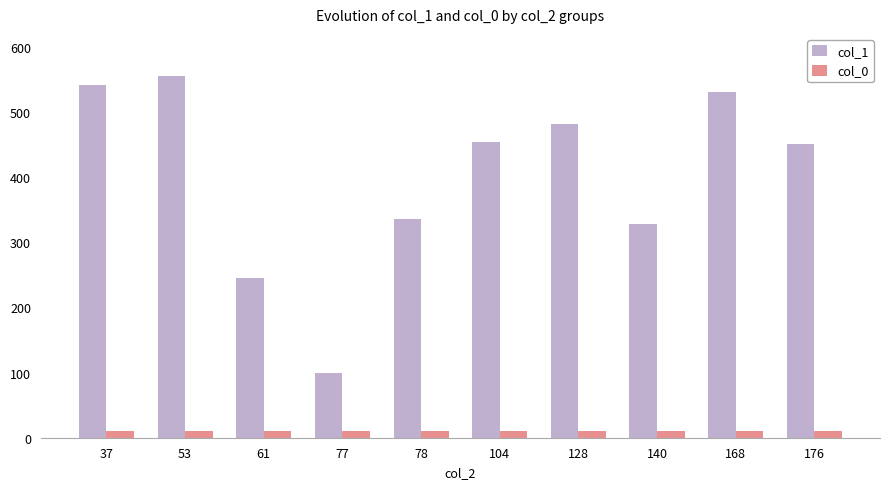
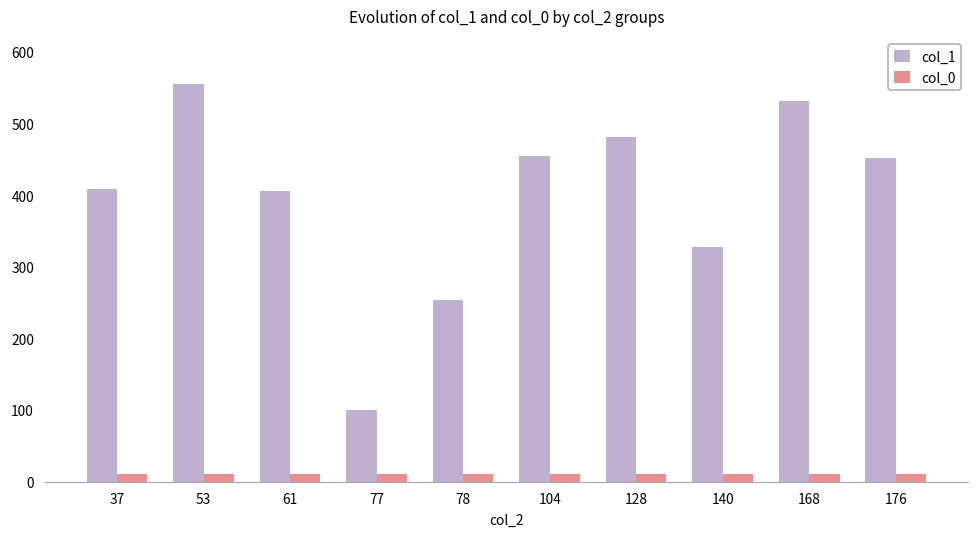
col_1, 37: 540 -> 410
col_1, 61: 250 -> 410
col_1, 78: 340 -> 250
